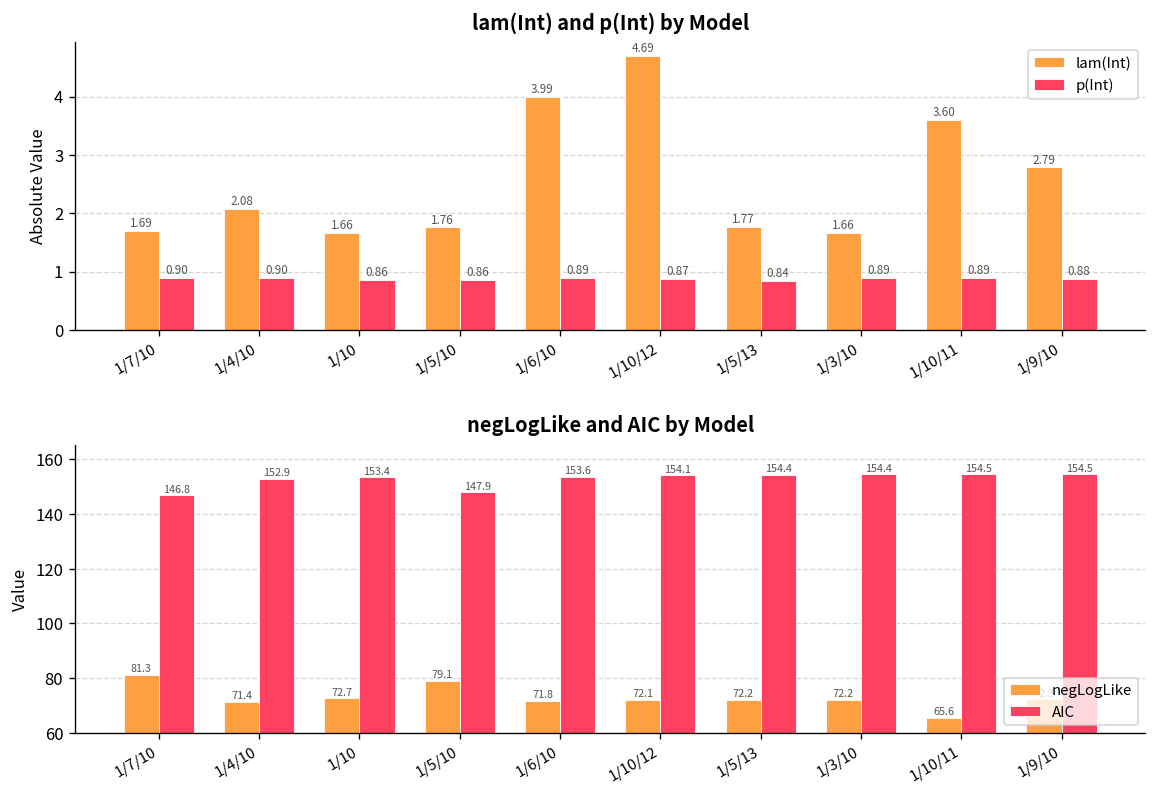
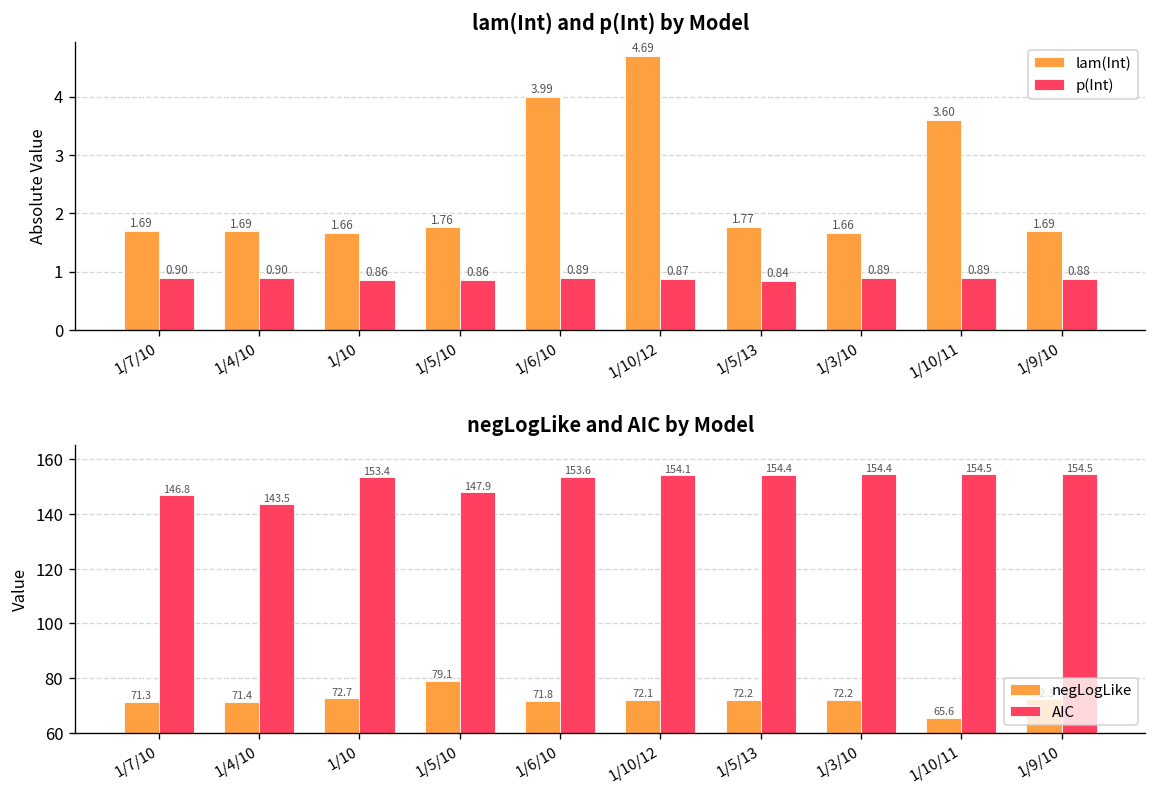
lam(Int) and p(Int) by Model, lam(Int), 1/4/10: 2.08 -> 1.69
lam(Int) and p(Int) by Model, lam(Int), 1/9/10: 2.79 -> 1.69
negLogLike and AIC by Model, negLogLike, 1/7/10: 81.3 -> 71.3
negLogLike and AIC by Model, AIC, 1/4/10: 152.9 -> 143.5
